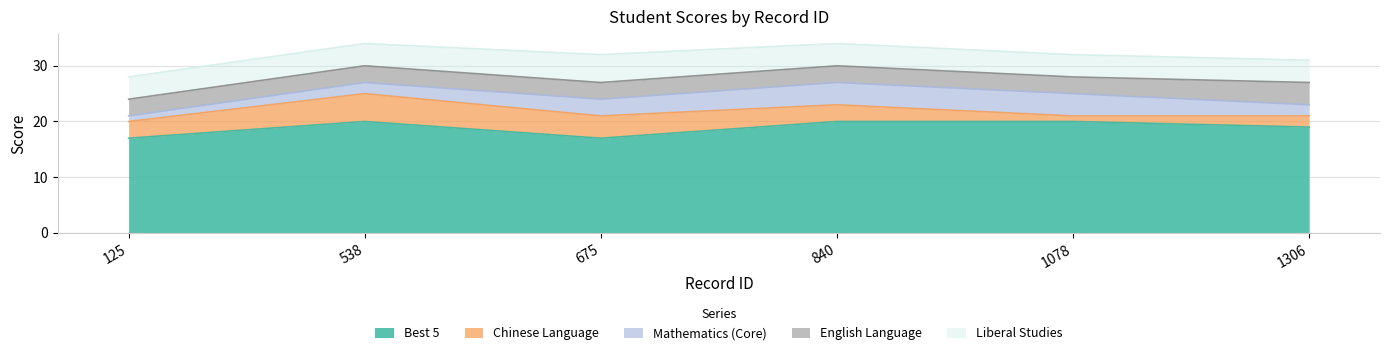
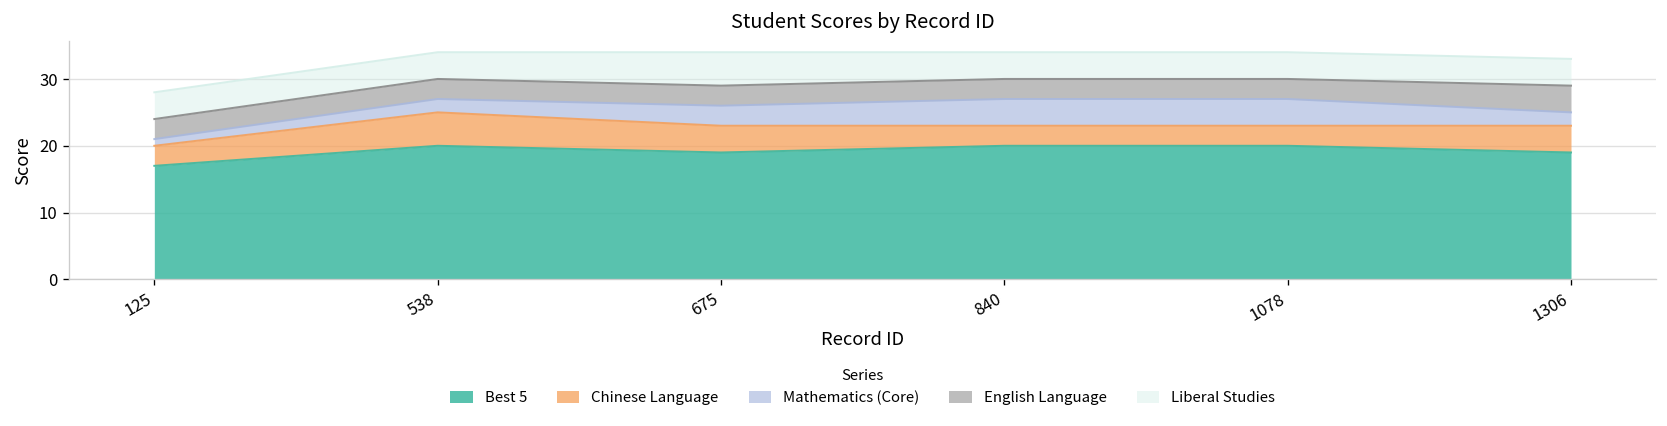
Best 5, 675: 17 -> 19
Chinese Language, 1078: 1 -> 3
Chinese Language, 1306: 2 -> 4
